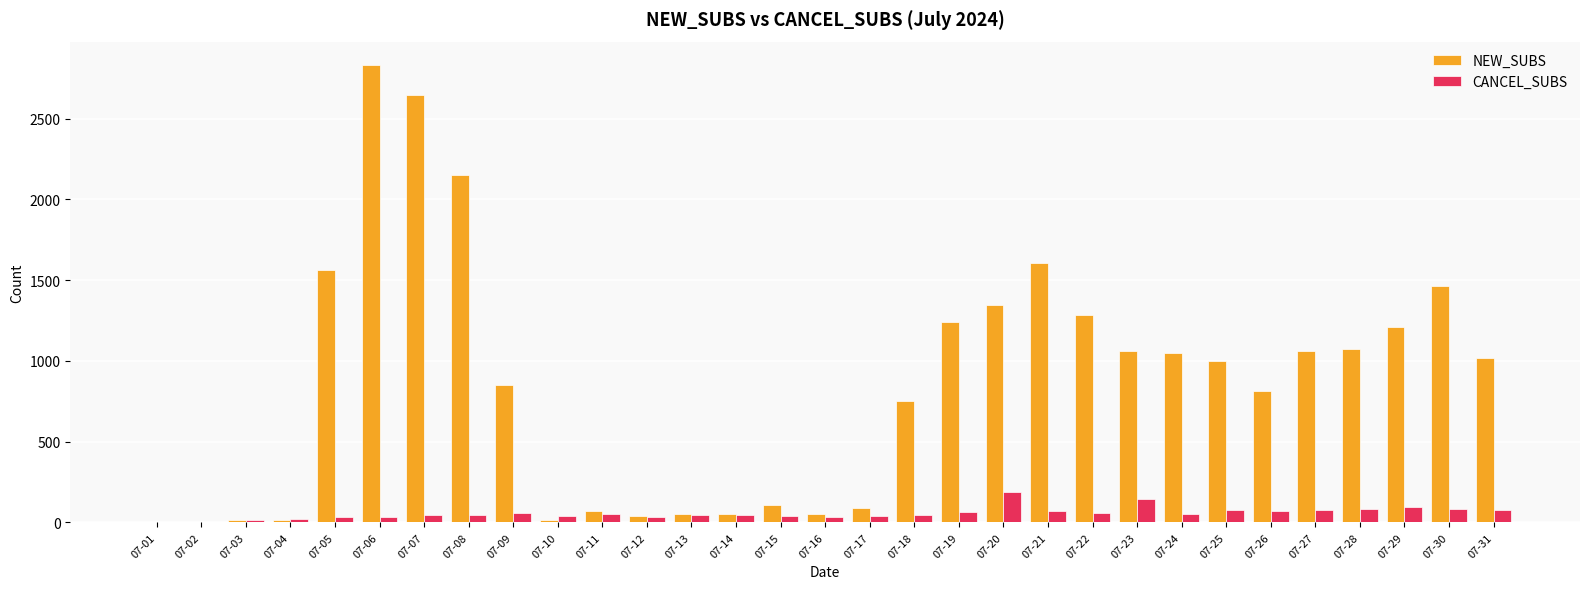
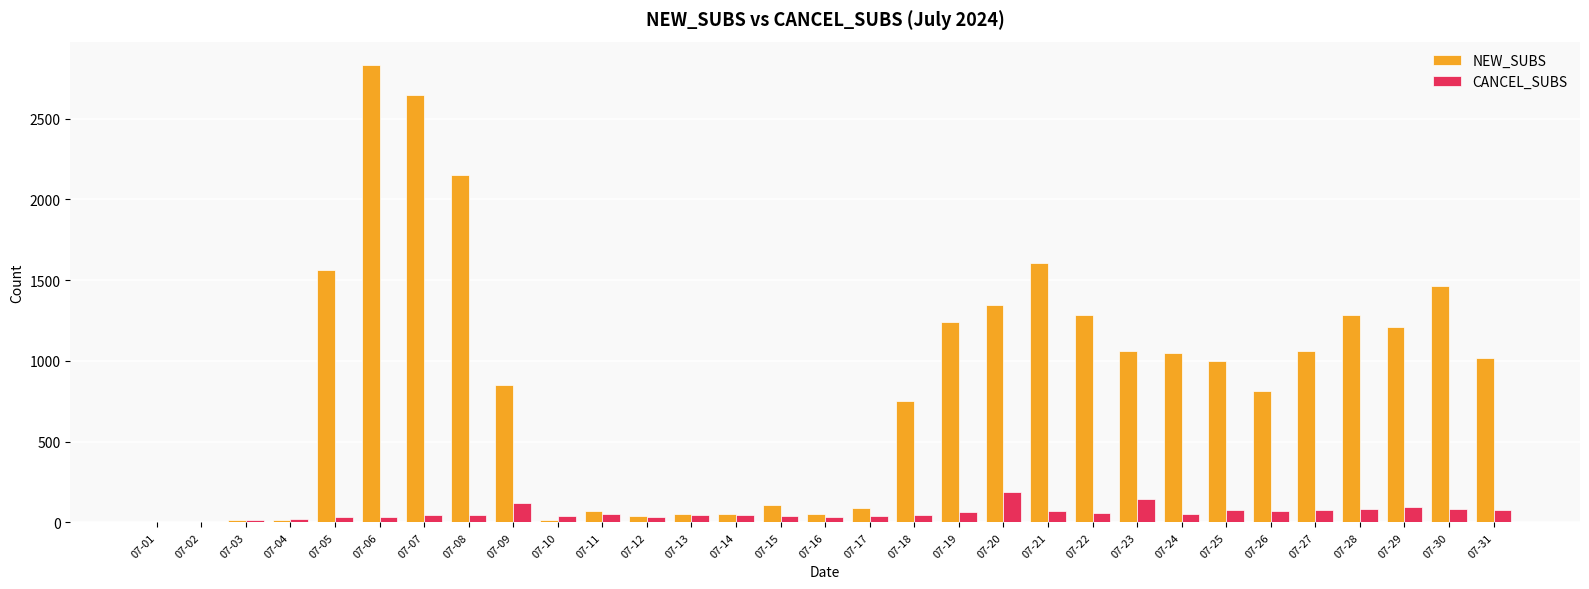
CANCEL_SUBS, 07-09: 60 -> 120
NEW_SUBS, 07-28: 1080 -> 1280
